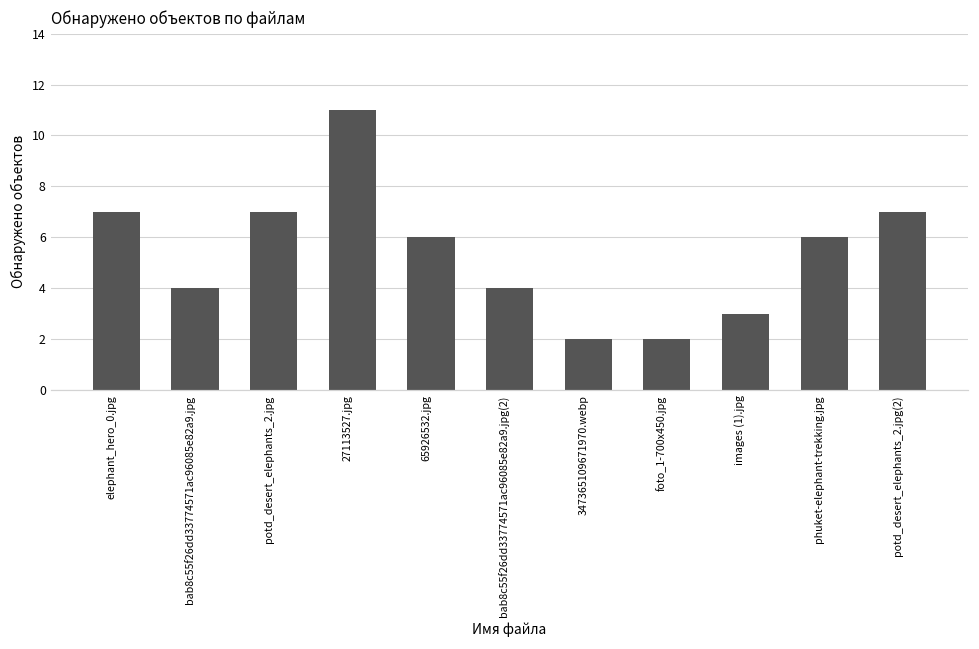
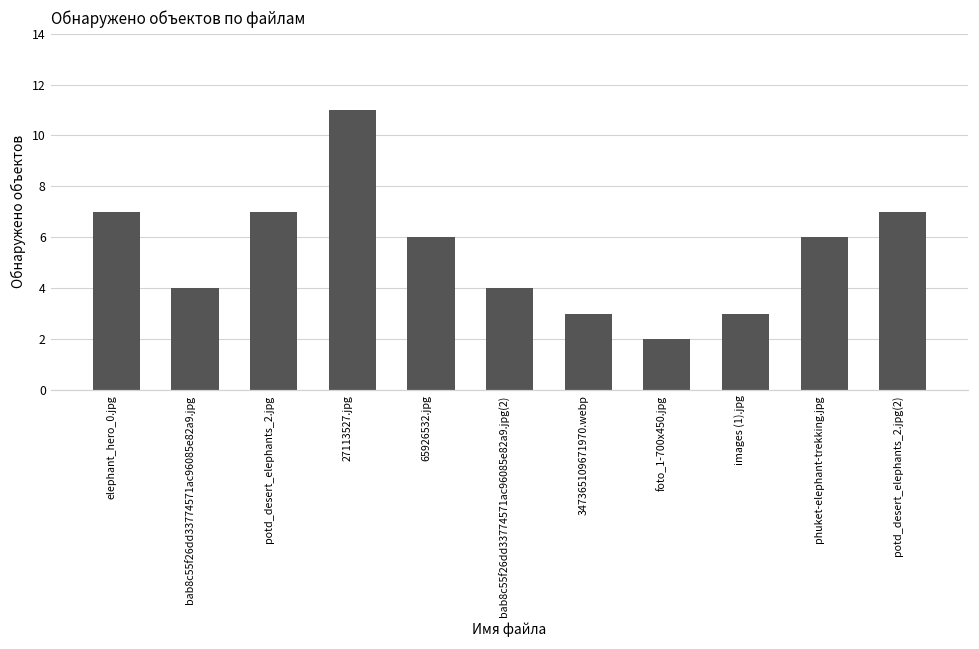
347365109671970.webp: 2 -> 3
